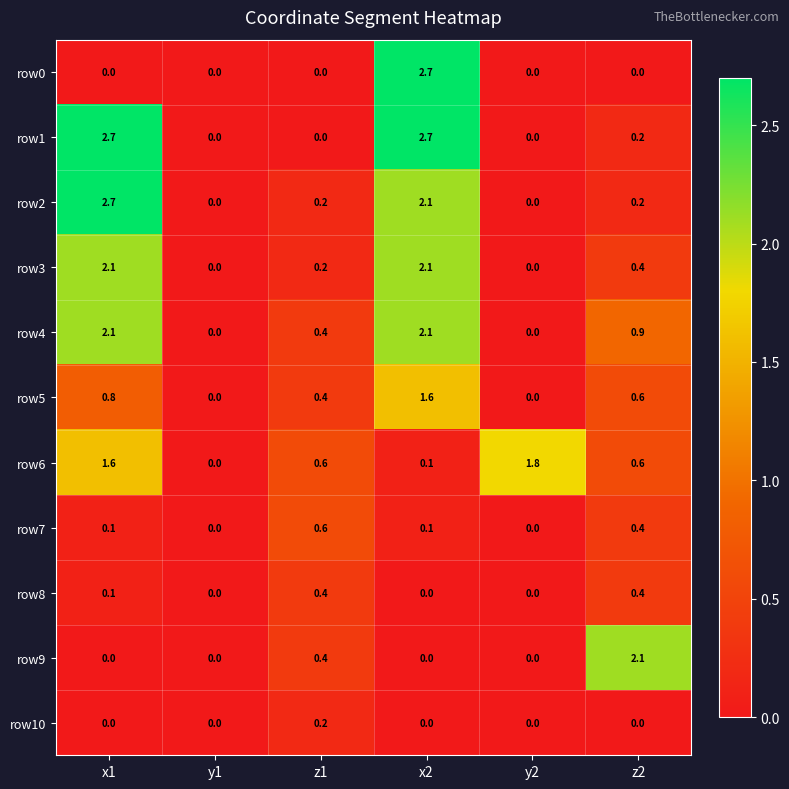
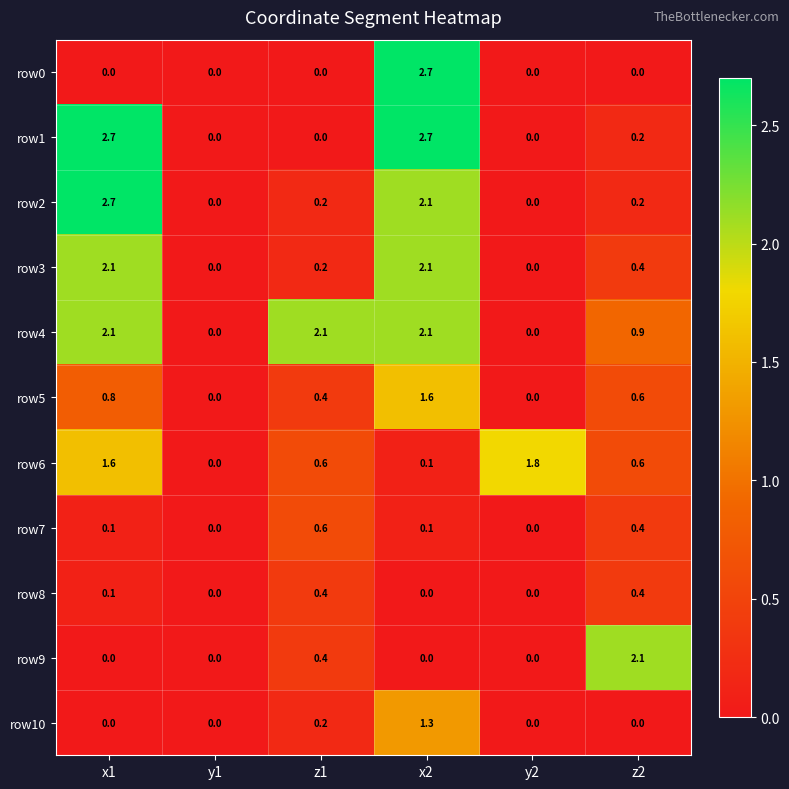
row4, z1: 0.4 -> 2.1
row10, x2: 0.0 -> 1.3
